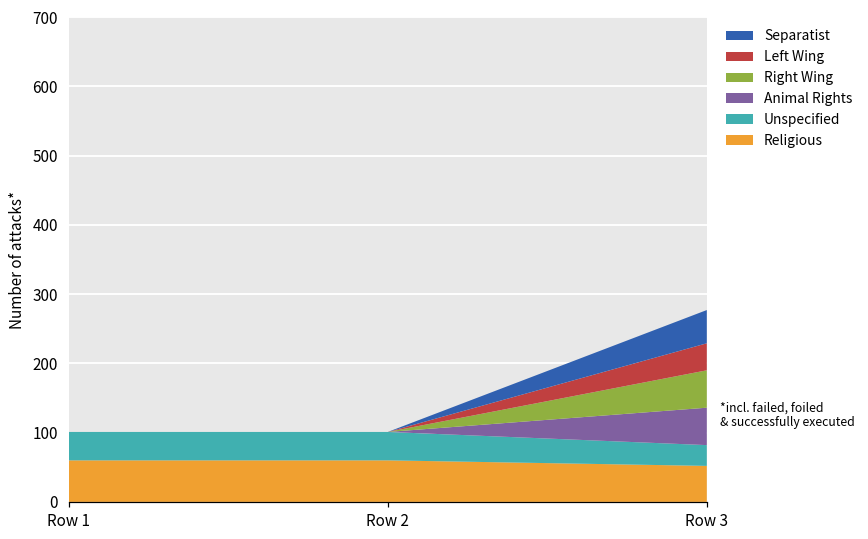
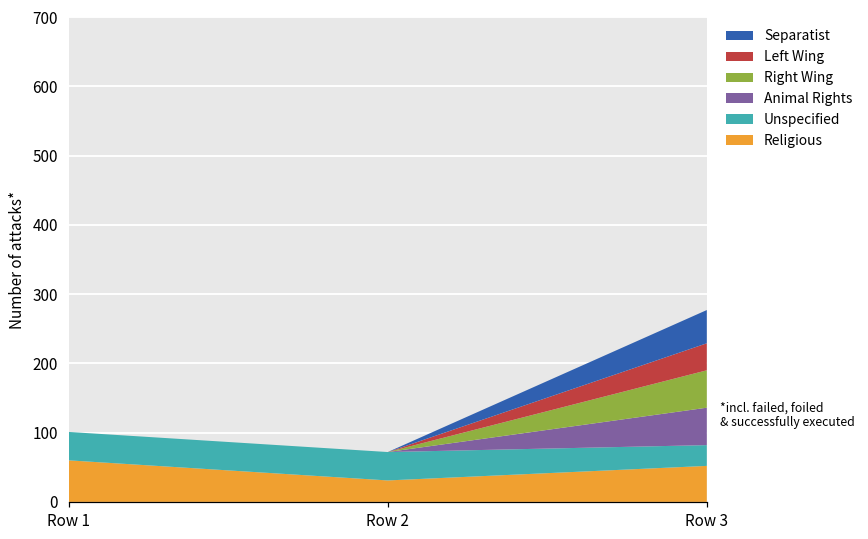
Religious, Row 2: 60 -> 30
